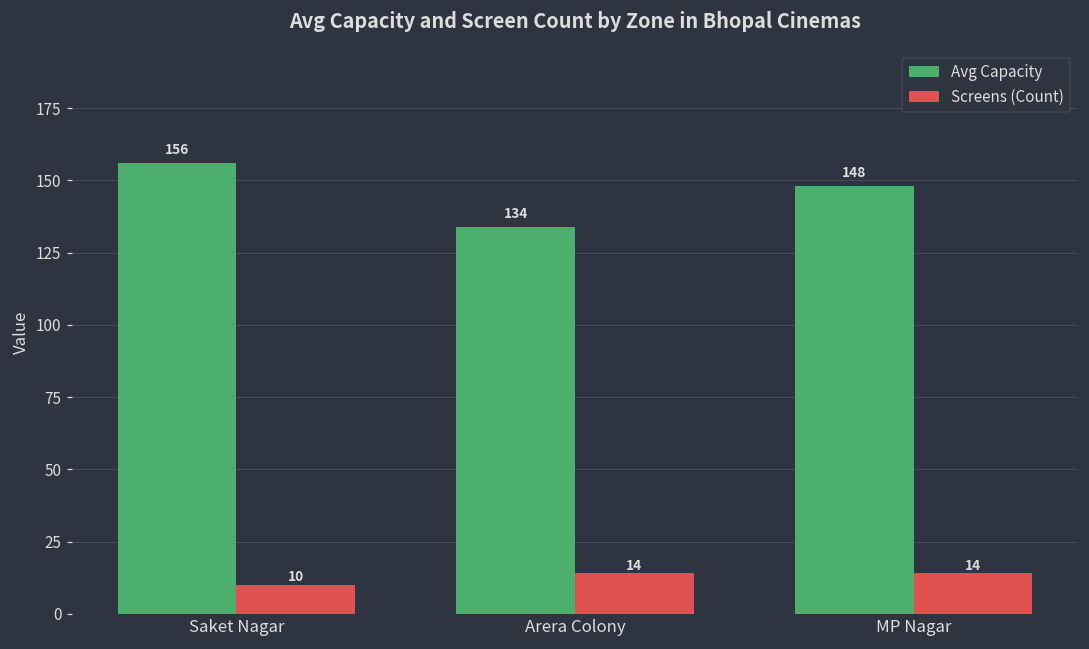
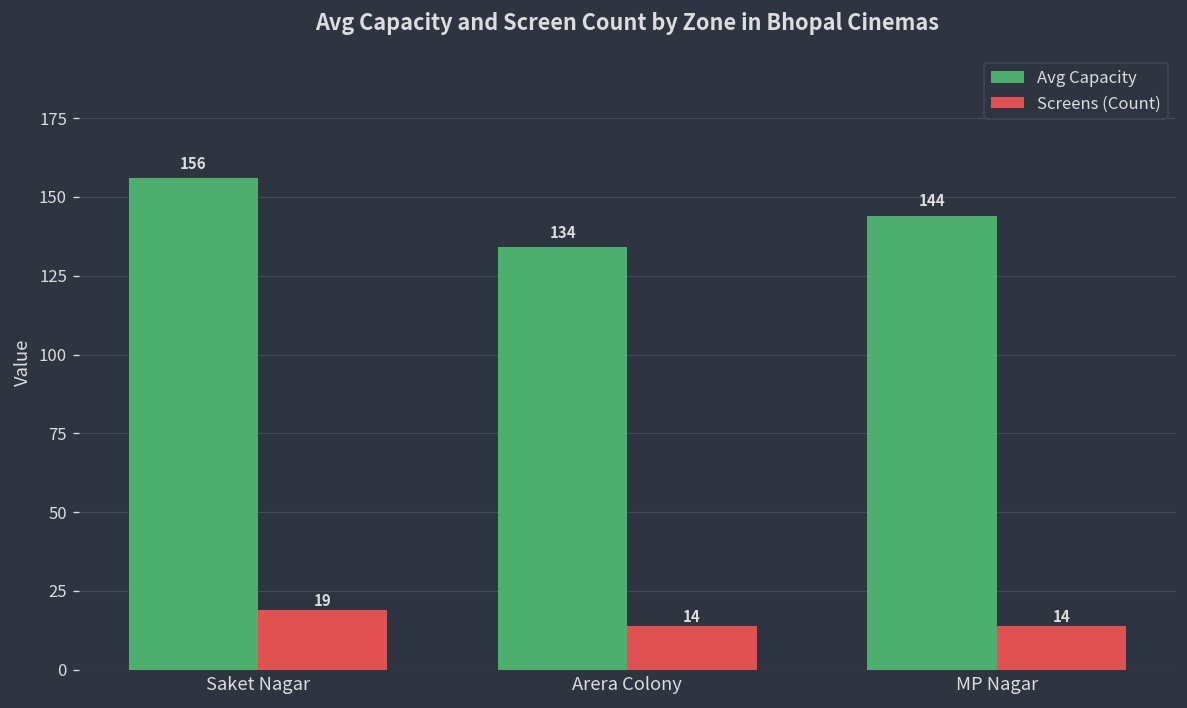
Screens (Count), Saket Nagar: 10 -> 19
Avg Capacity, MP Nagar: 148 -> 144
